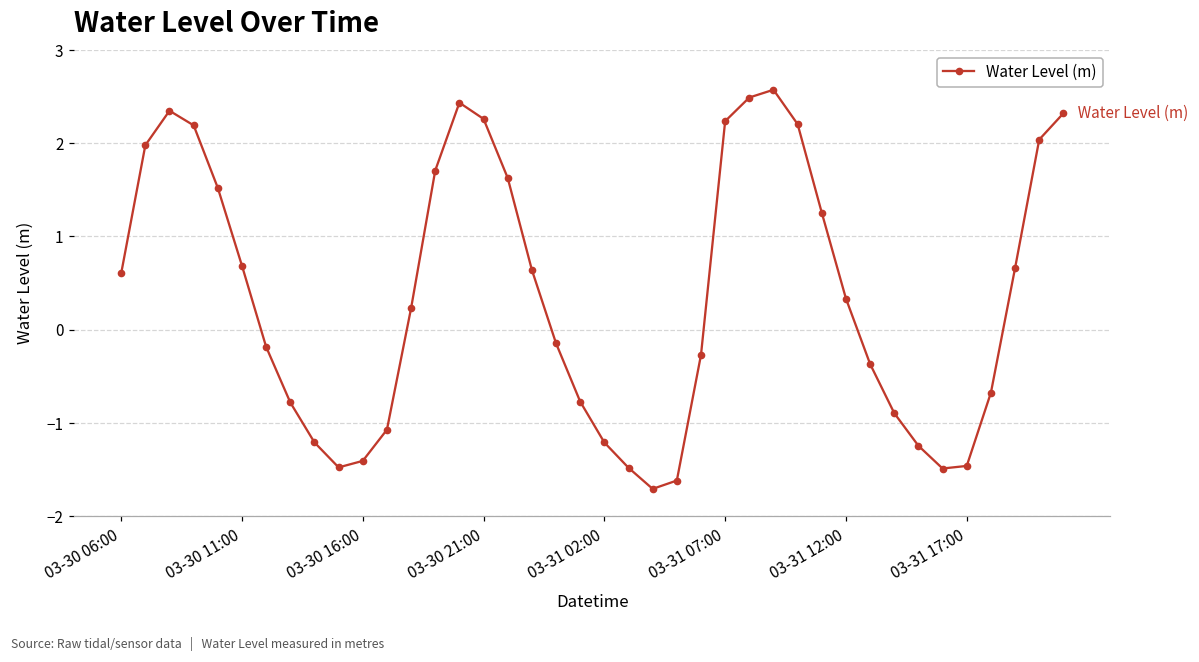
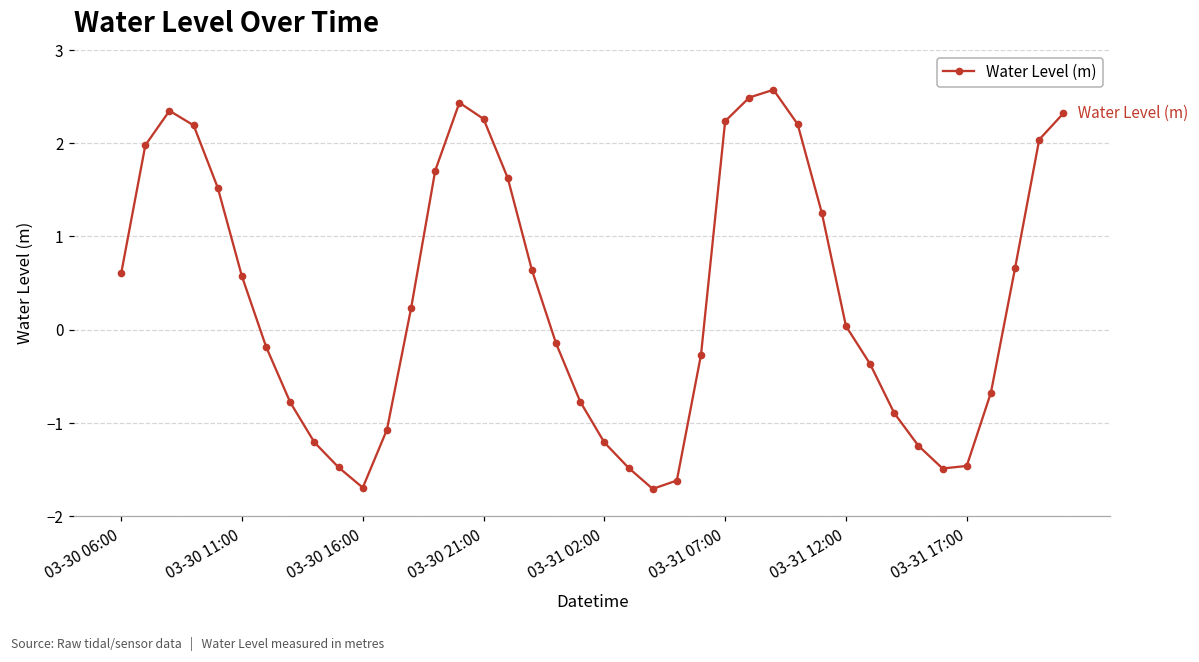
03-30 11:00: 0.7 -> 0.6
03-30 16:00: -1.4 -> -1.7
03-31 12:00: 0.3 -> 0.0
